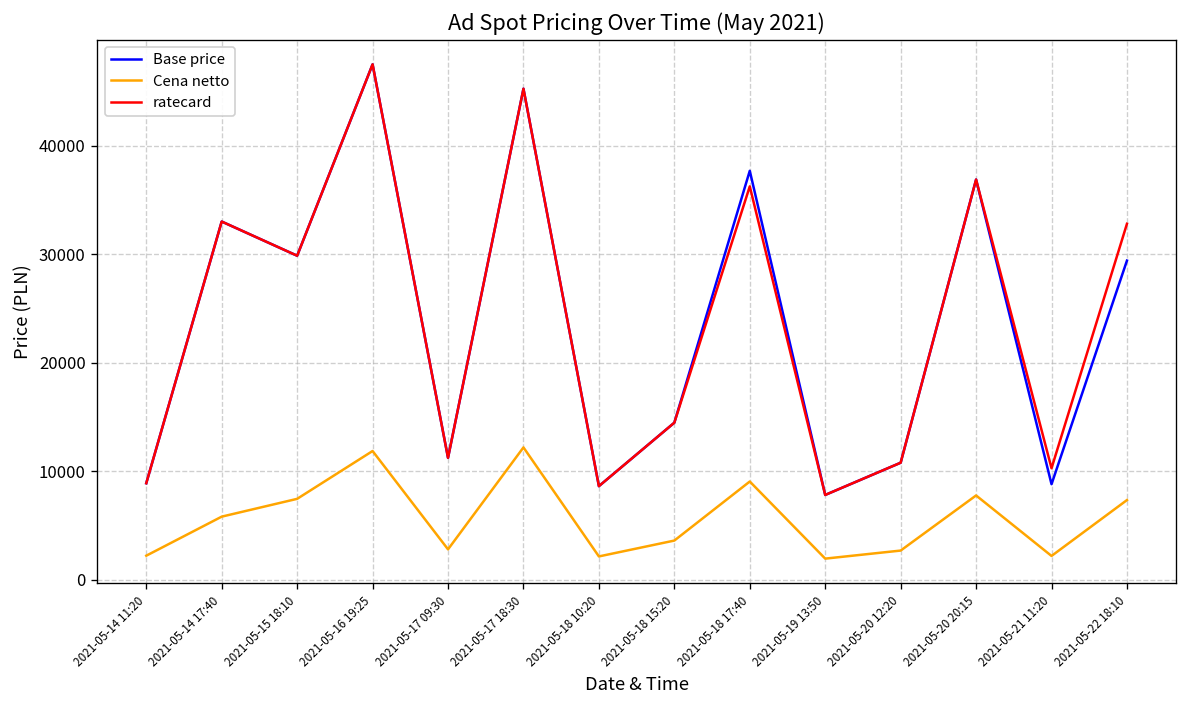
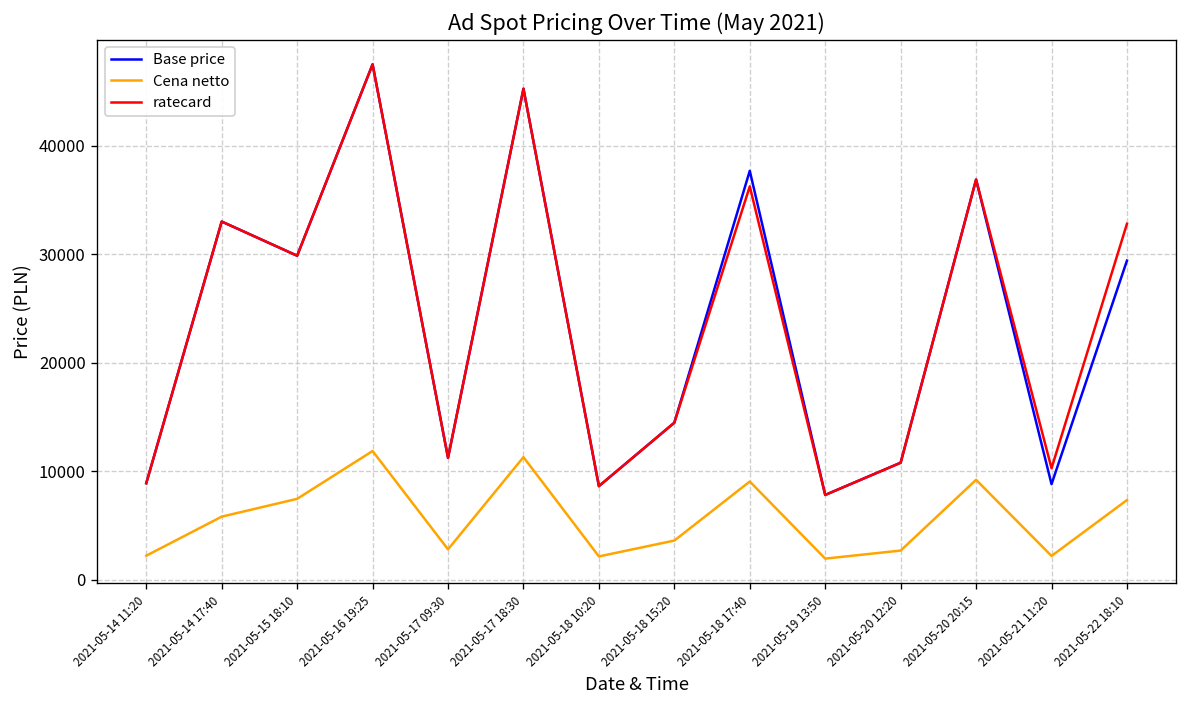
Cena netto, 2021-05-17 18:30: 12000 -> 11000
Cena netto, 2021-05-20 20:15: 8000 -> 9000
